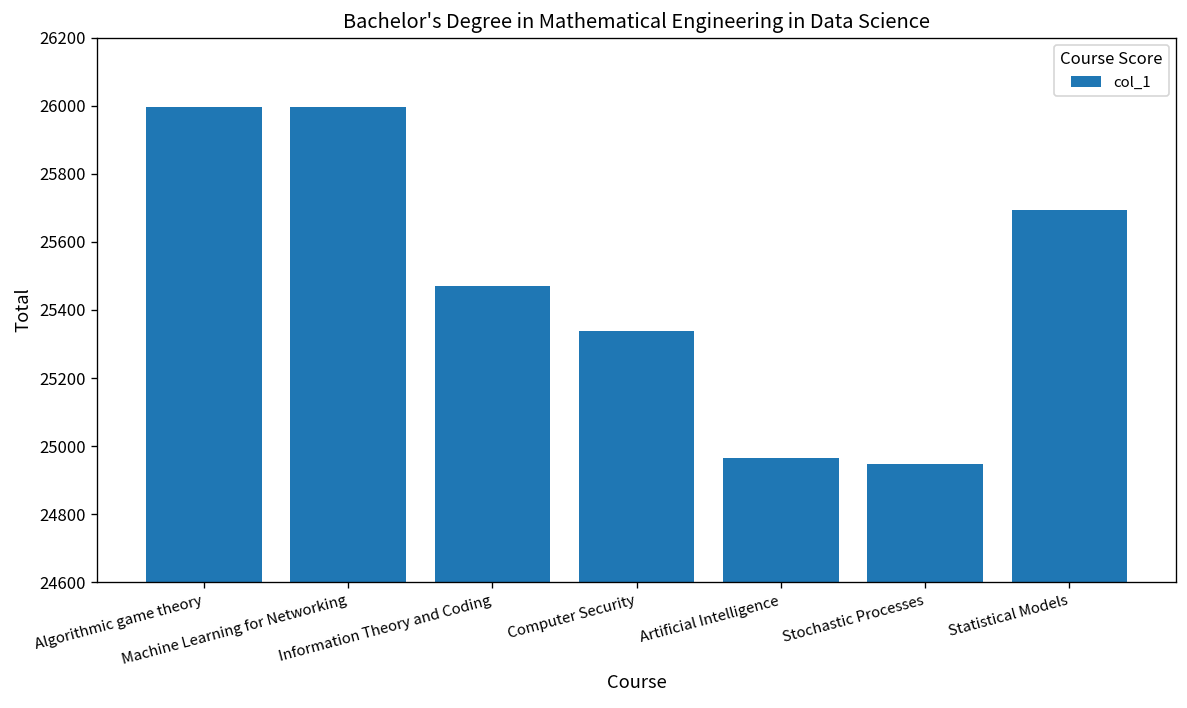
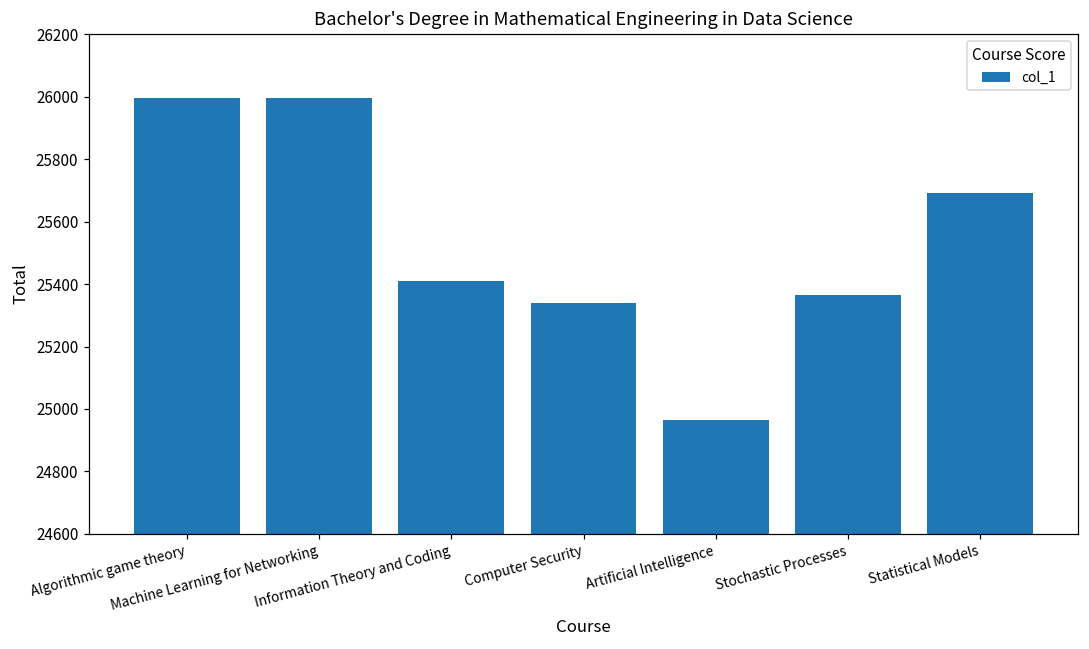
Information Theory and Coding: 25470 -> 25410
Stochastic Processes: 24950 -> 25370
